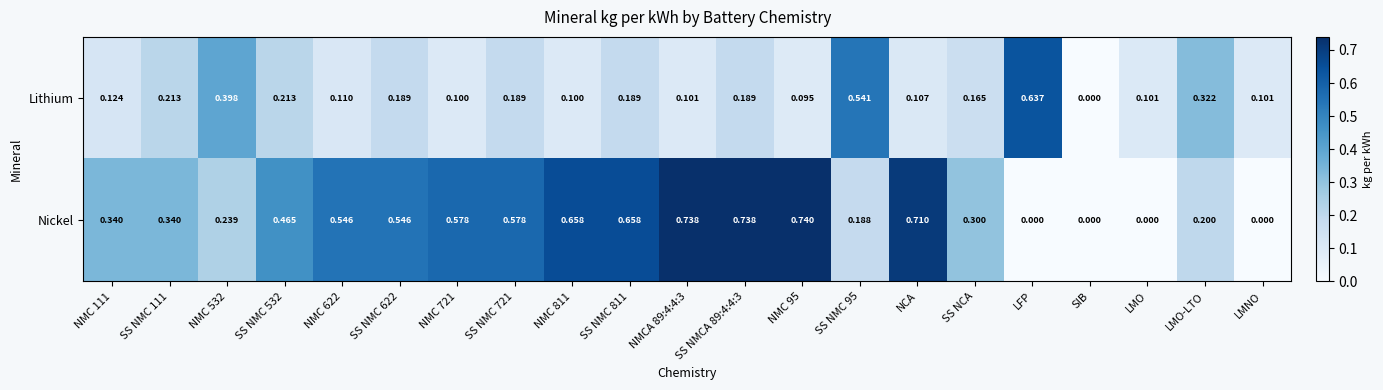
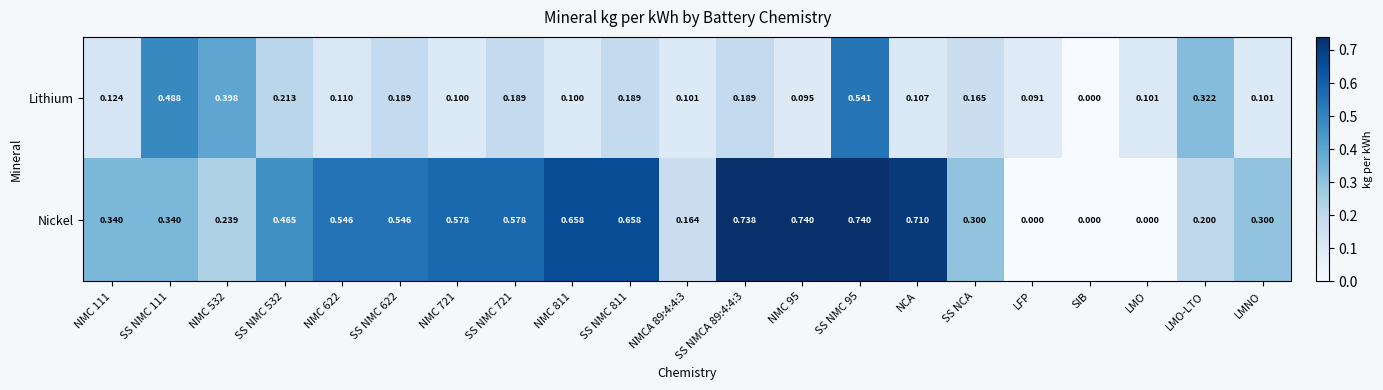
Lithium, SS NMC 111: 0.213 -> 0.488
Lithium, LFP: 0.637 -> 0.091
Nickel, NMCA 89:4:4:3: 0.738 -> 0.164
Nickel, SS NMC 95: 0.188 -> 0.740
Nickel, LMNO: 0.000 -> 0.300
